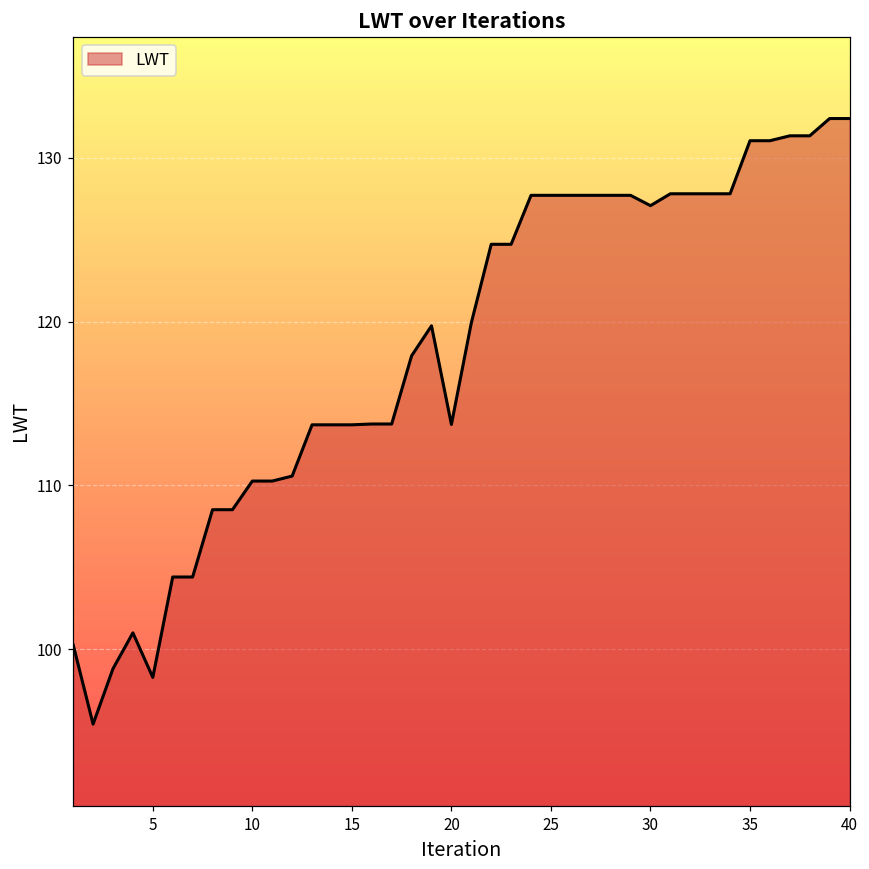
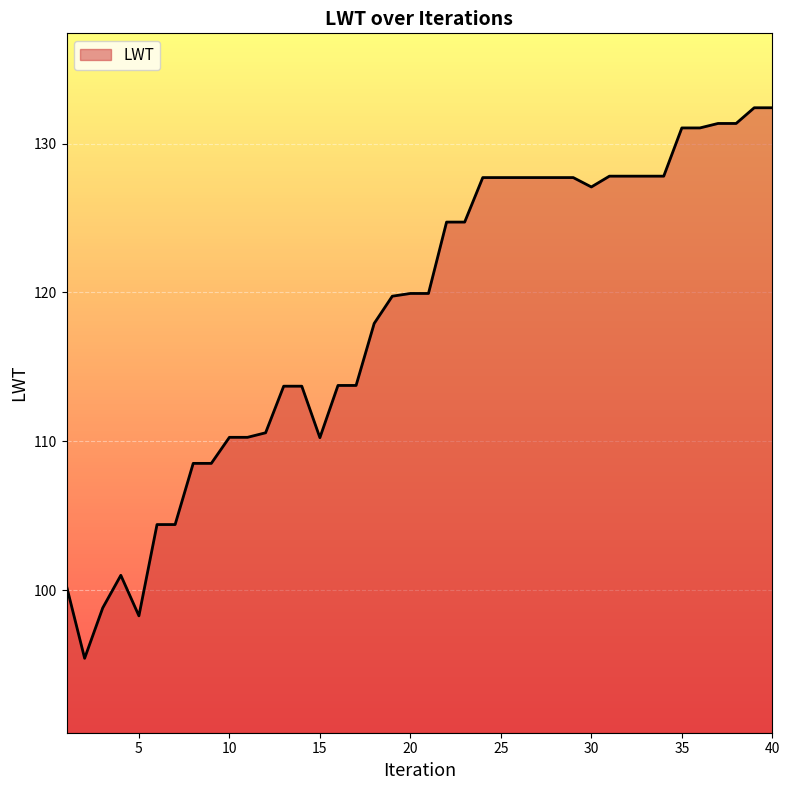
15: 113.7 -> 110.2
20: 113.7 -> 119.9
